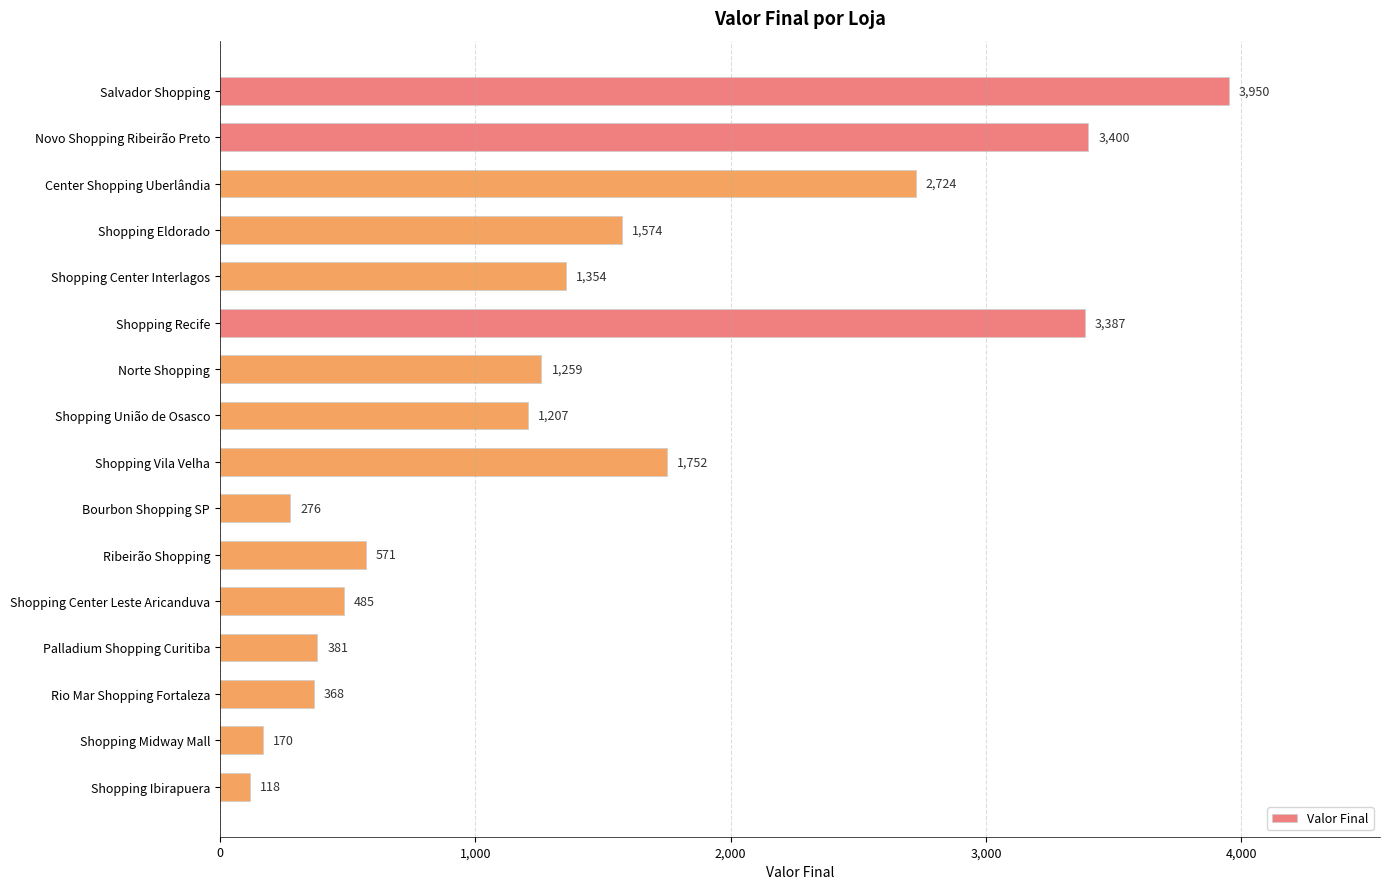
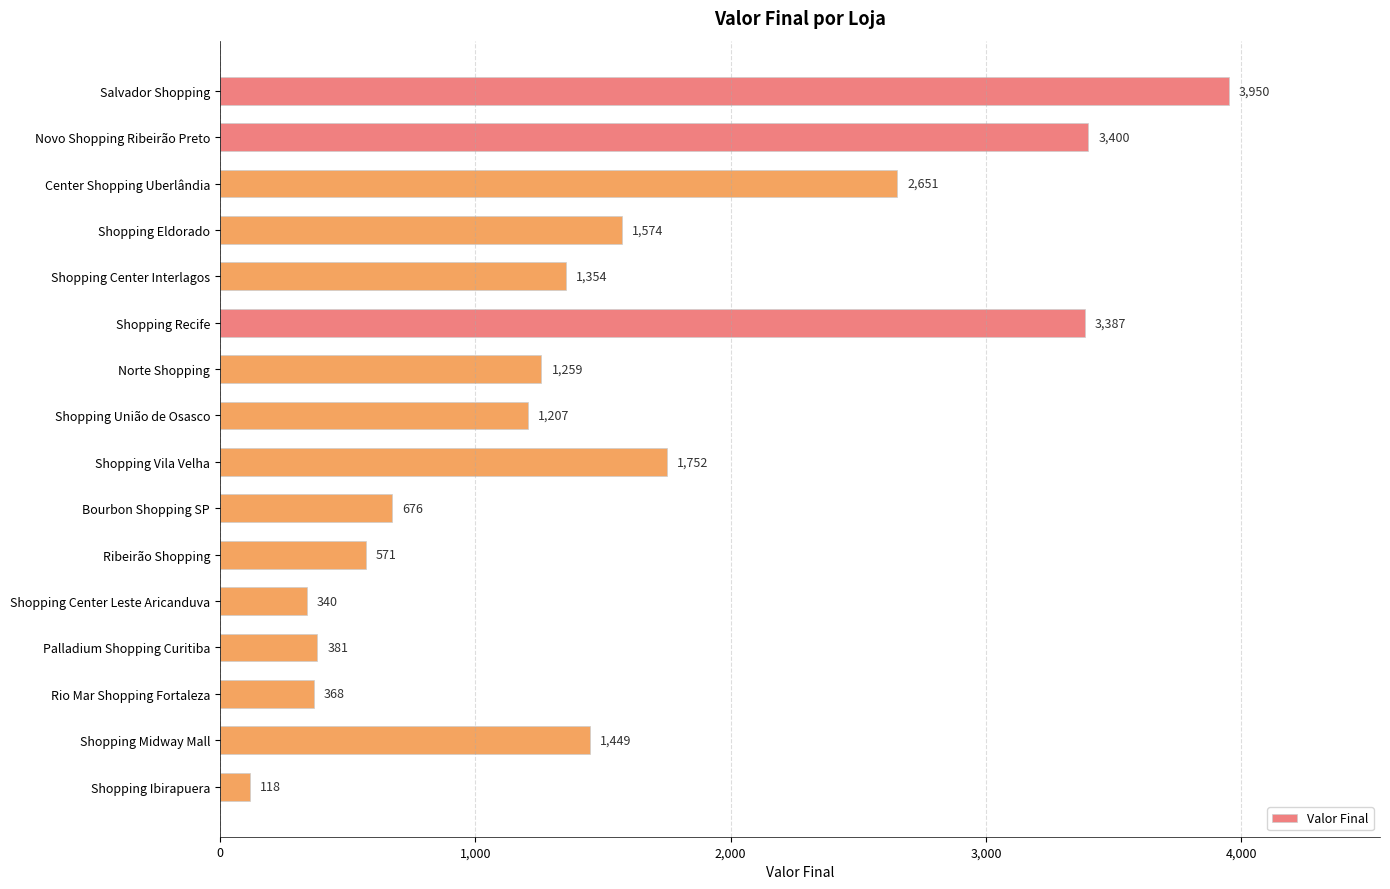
Center Shopping Uberlândia: 2,724 -> 2,651
Bourbon Shopping SP: 276 -> 676
Shopping Center Leste Aricanduva: 485 -> 340
Shopping Midway Mall: 170 -> 1,449
